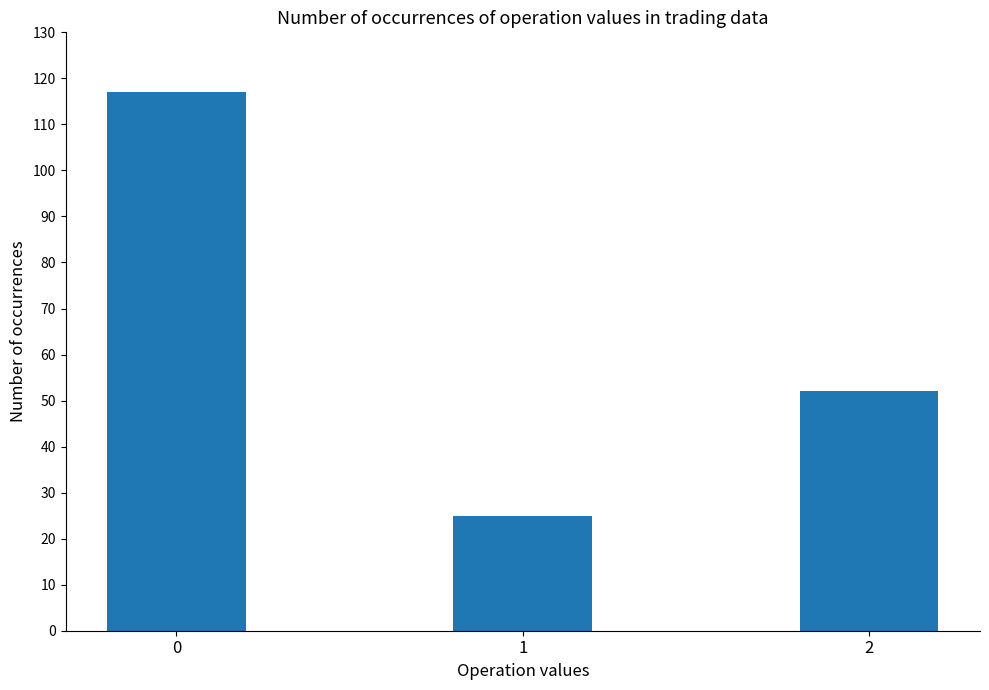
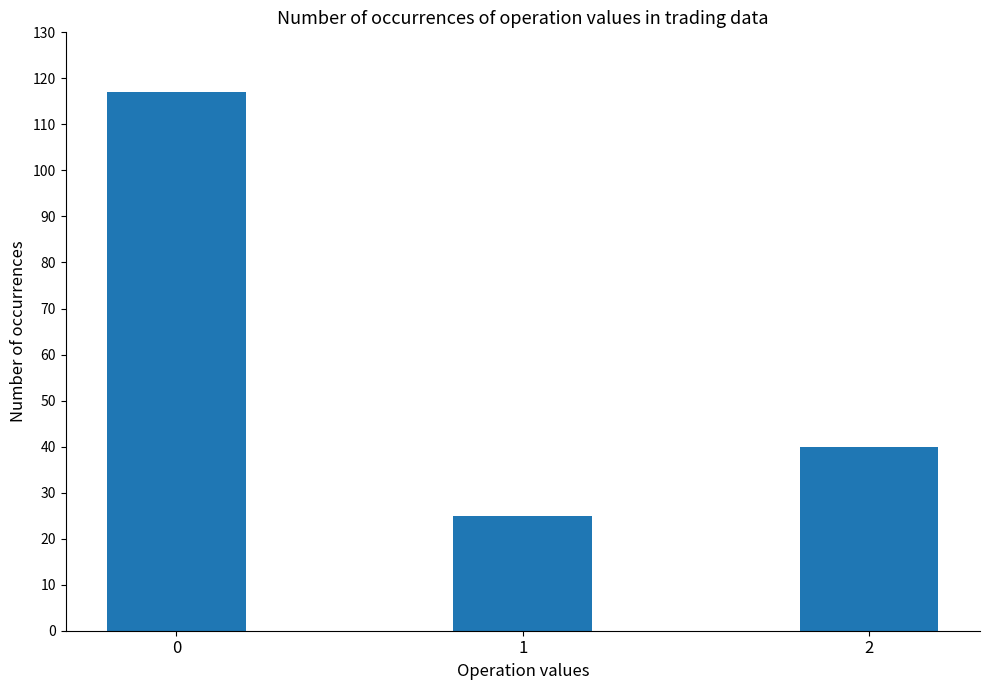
2: 52 -> 40
